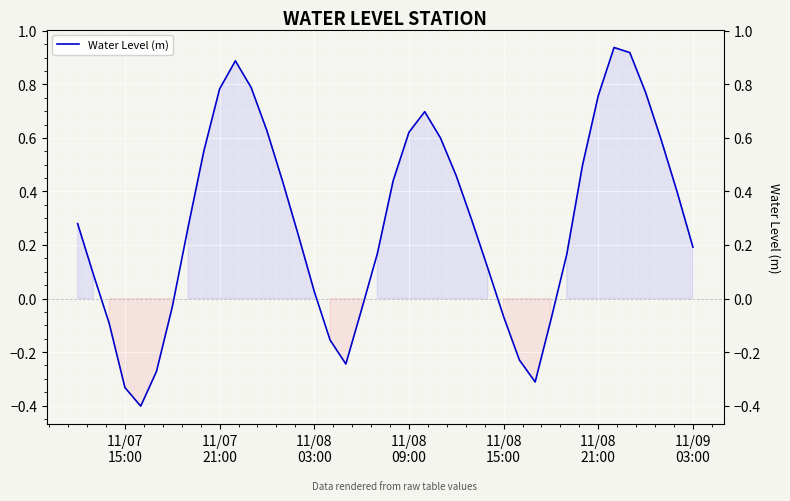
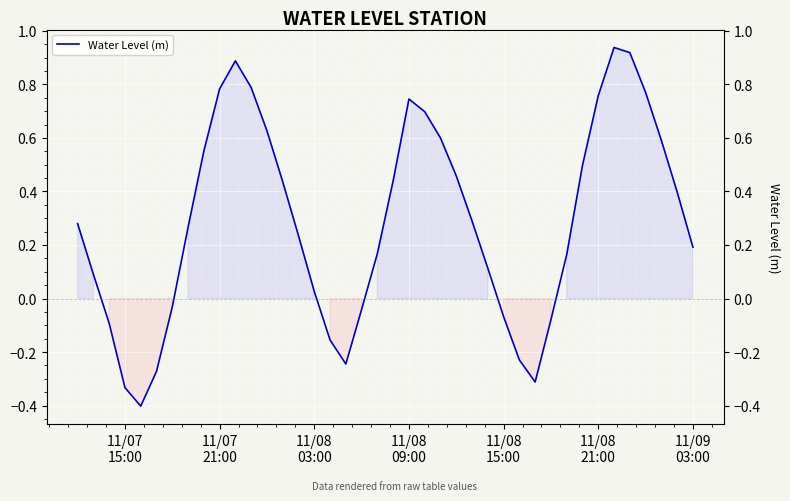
11/08 09:00: 0.62 -> 0.75
